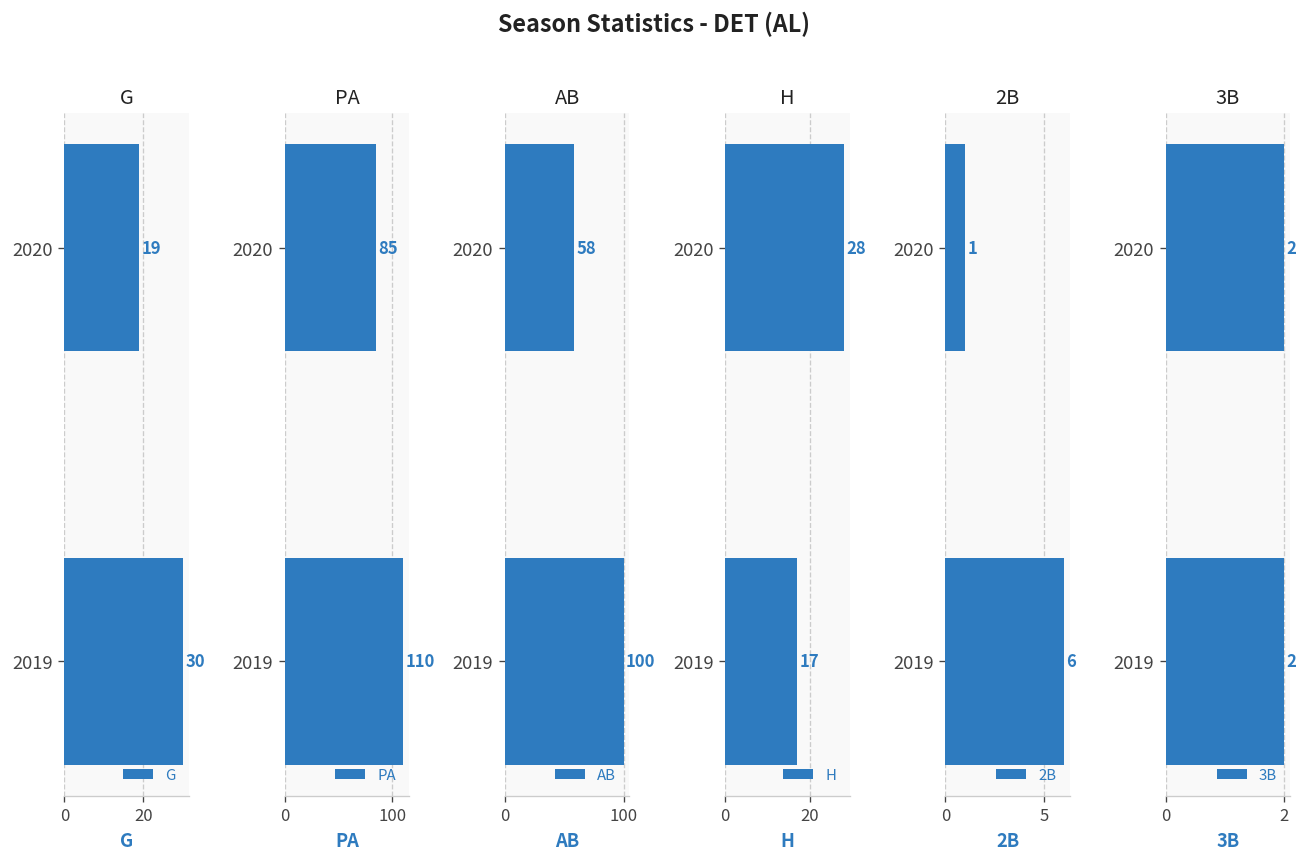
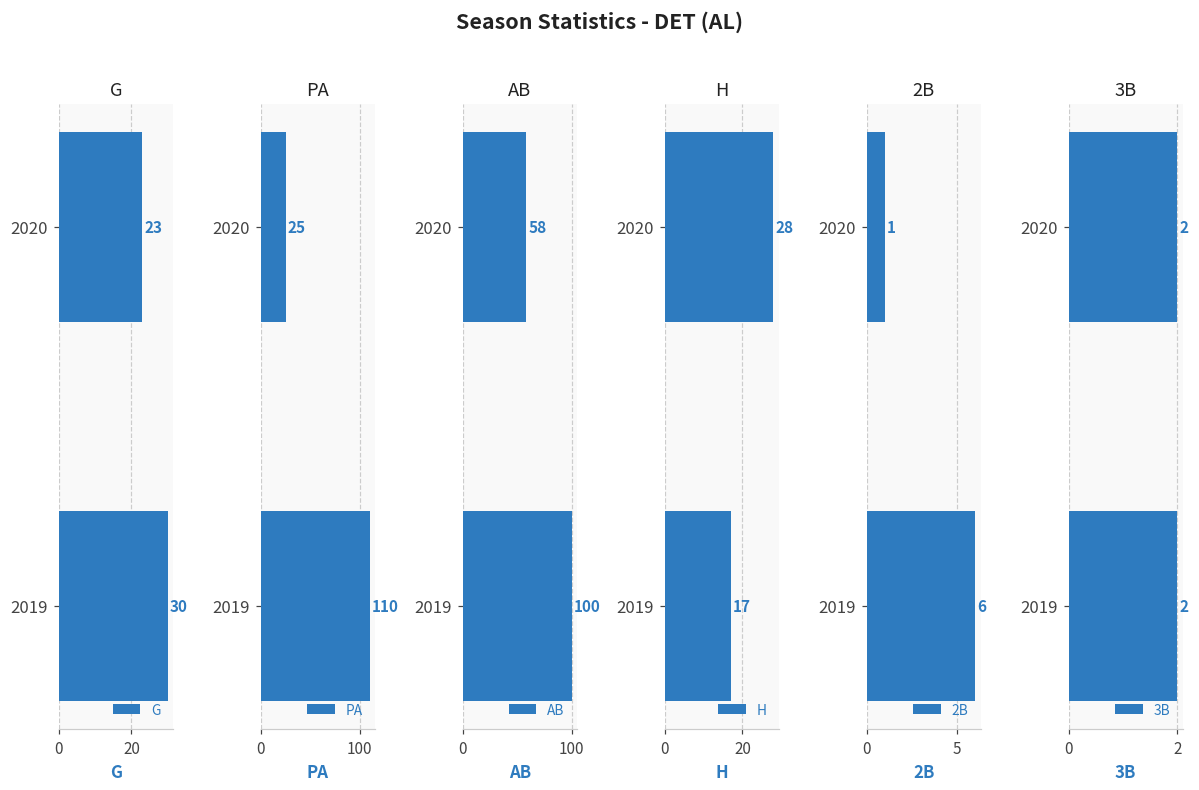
G, 2020: 19 -> 23
PA, 2020: 85 -> 25
